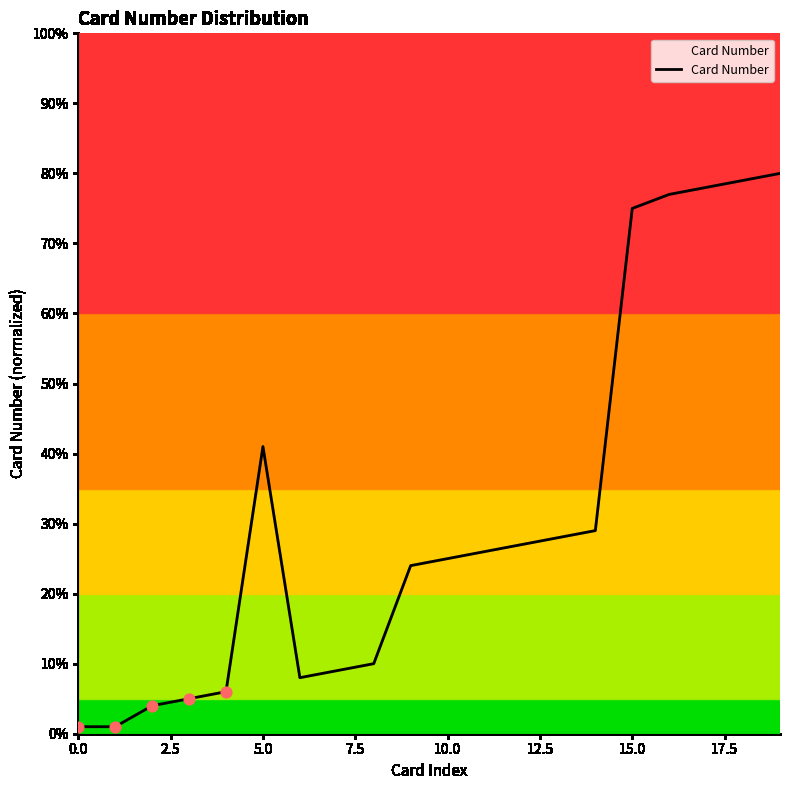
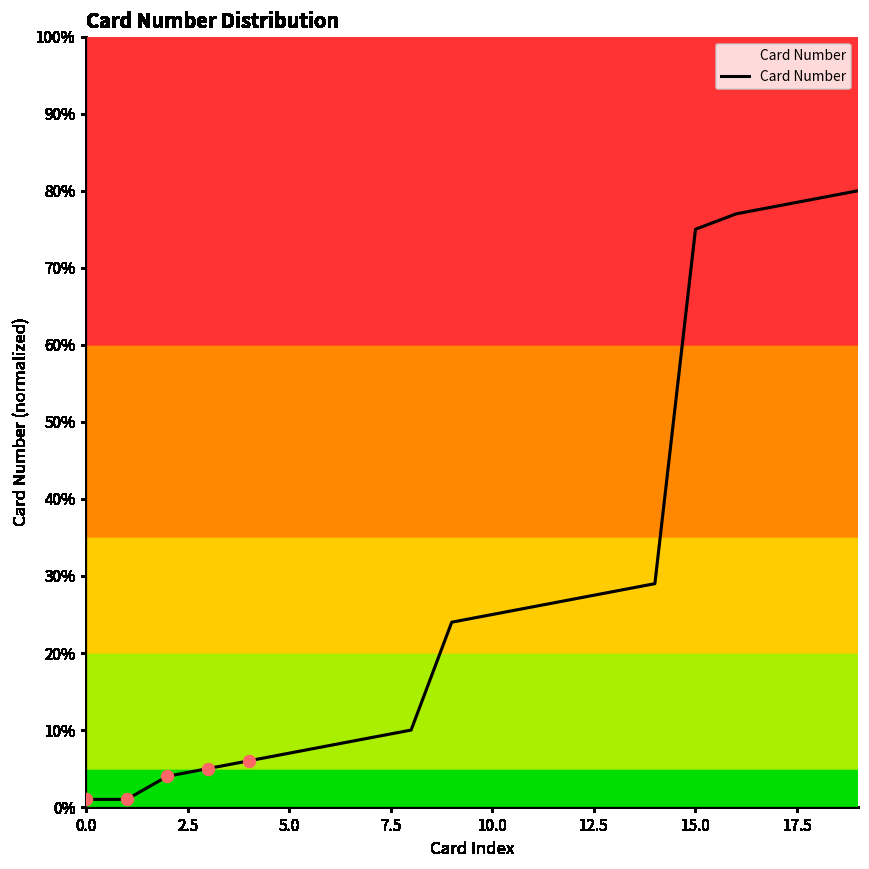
Card Number, 5.0: 41% -> 7%
